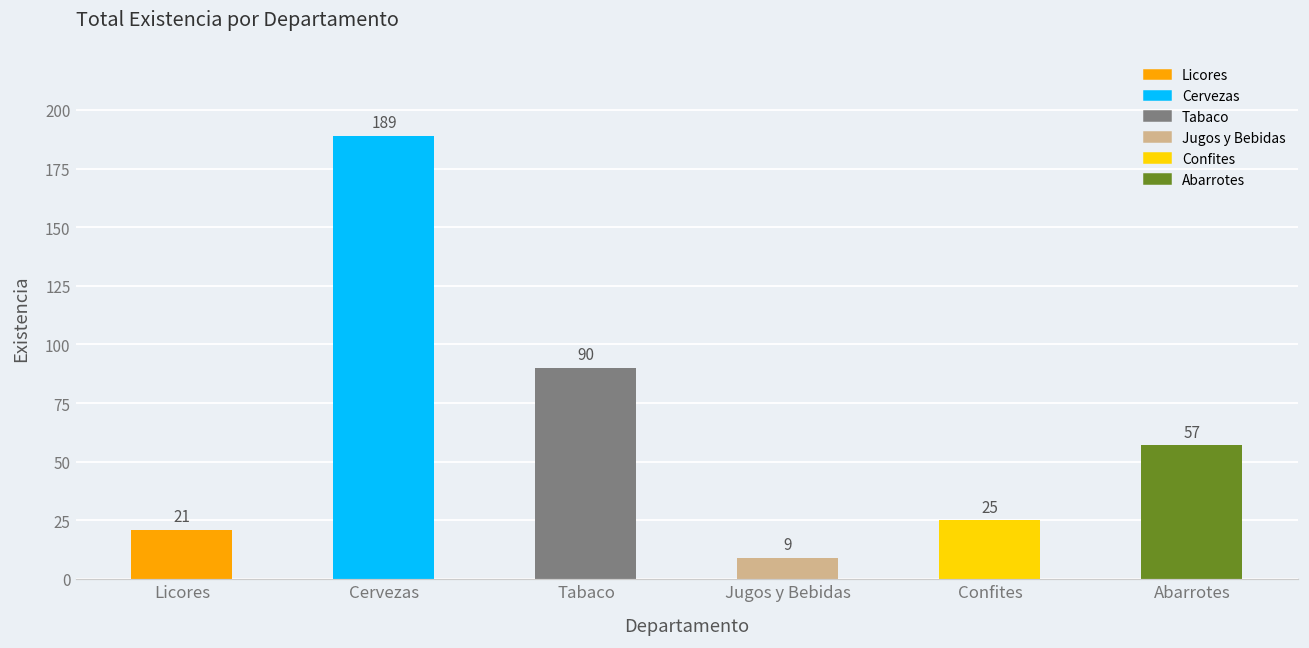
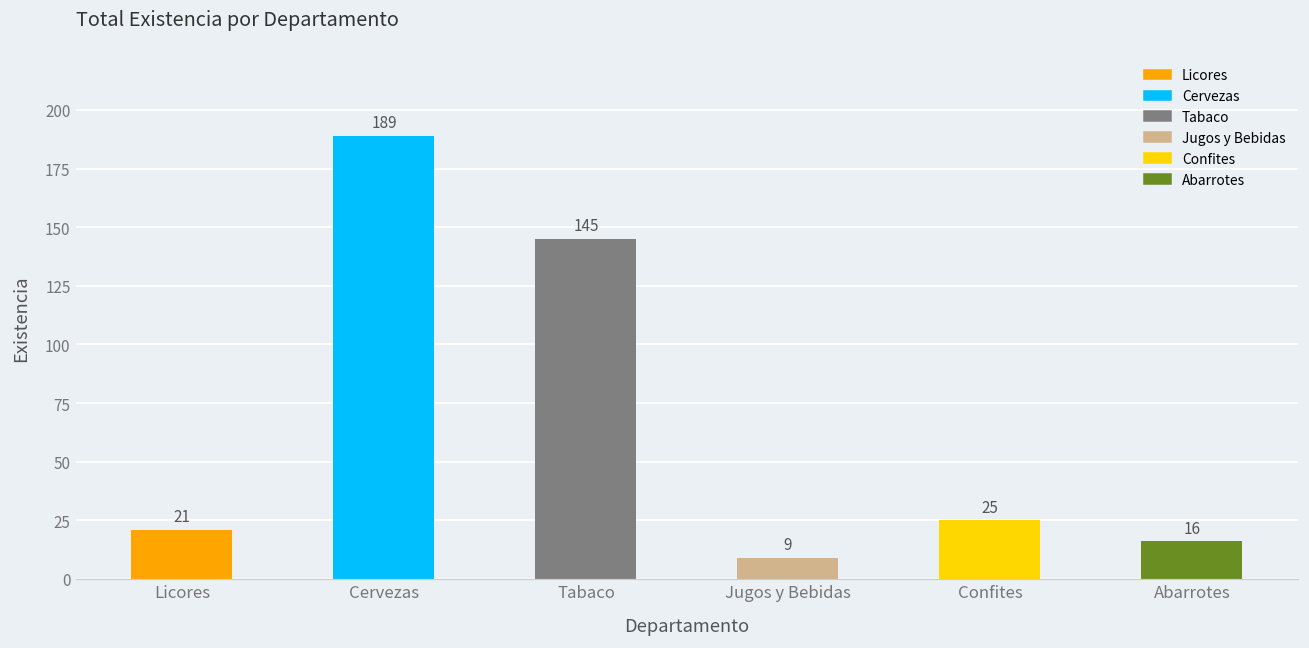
Tabaco: 90 -> 145
Abarrotes: 57 -> 16
